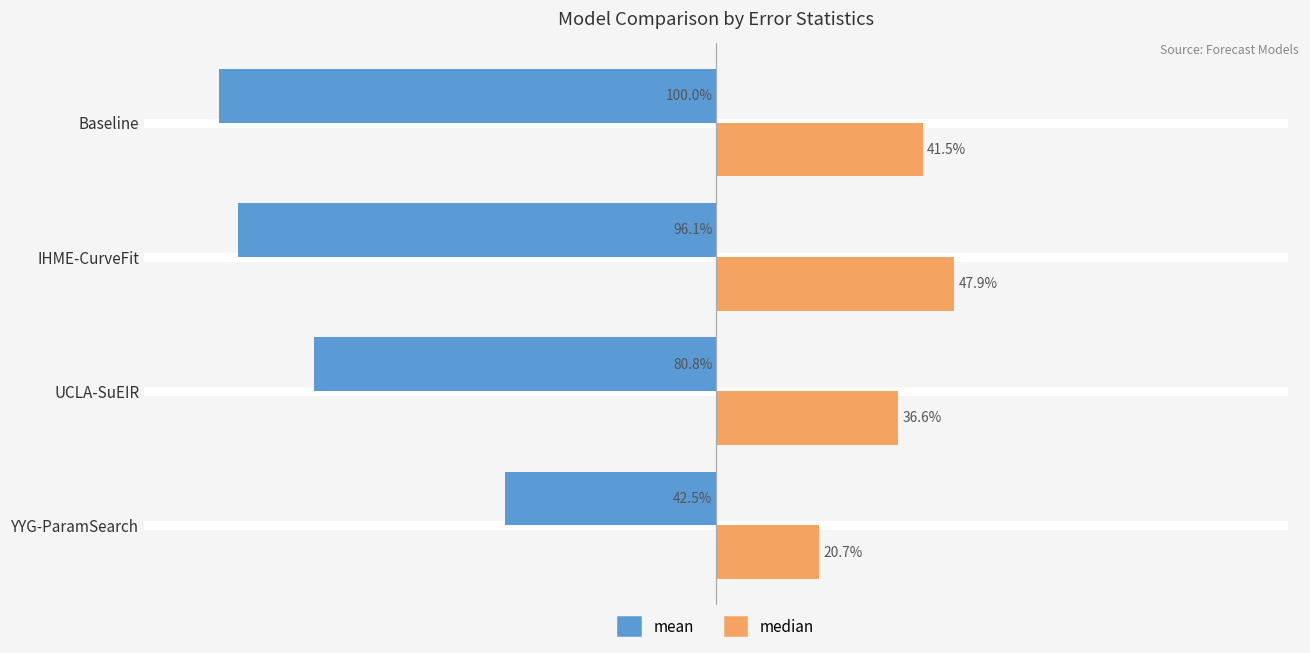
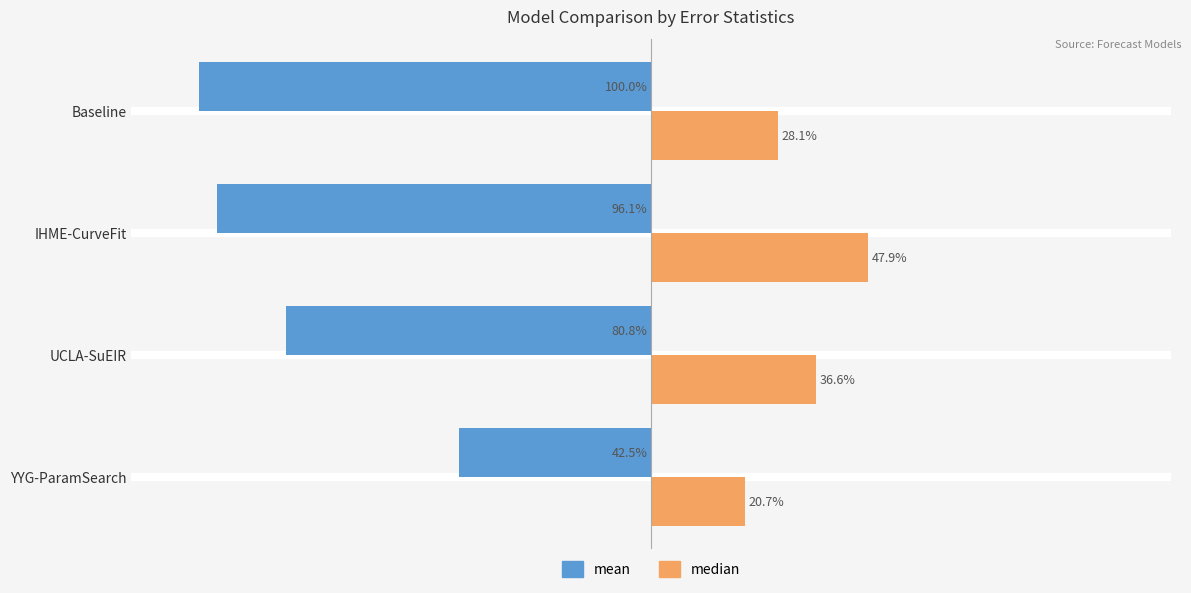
median, Baseline: 41.5% -> 28.1%
